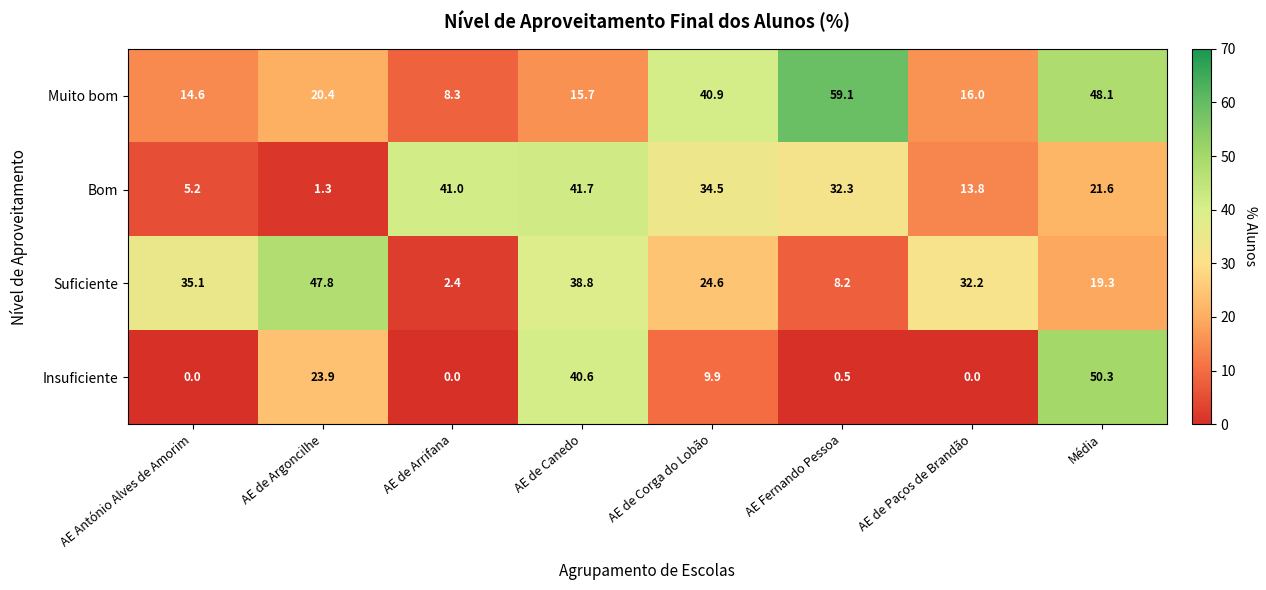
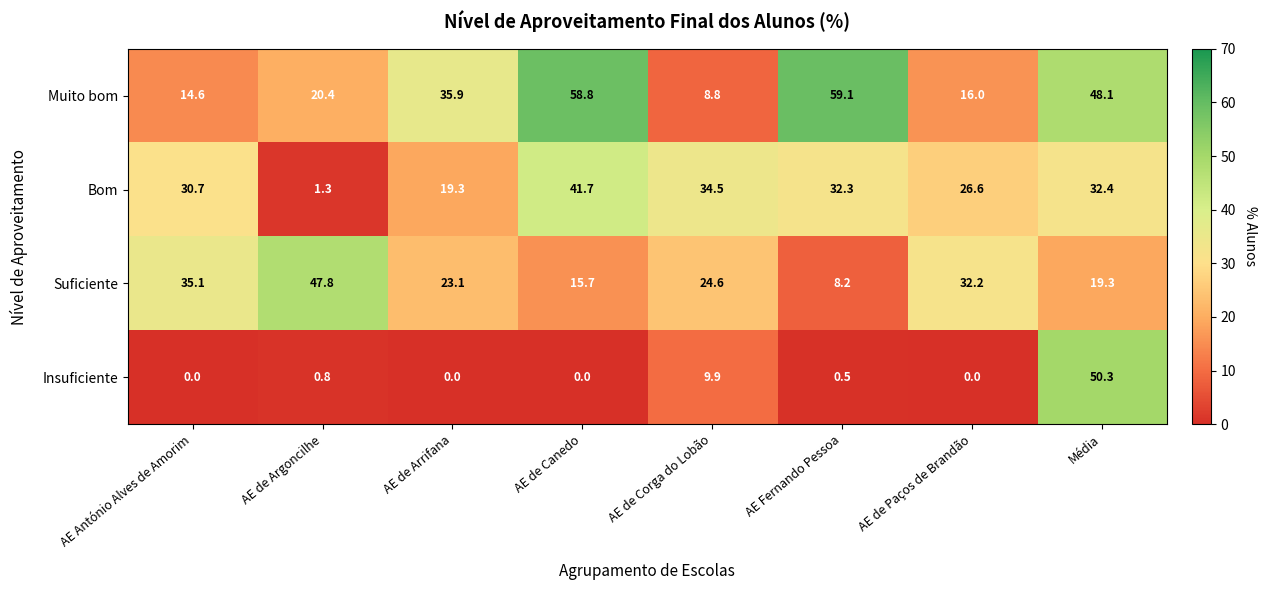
Muito bom, AE de Arrifana: 8.3 -> 35.9
Muito bom, AE de Canedo: 15.7 -> 58.8
Muito bom, AE de Corga do Lobão: 40.9 -> 8.8
Bom, AE António Alves de Amorim: 5.2 -> 30.7
Bom, AE de Arrifana: 41.0 -> 19.3
Bom, AE de Paços de Brandão: 13.8 -> 26.6
Bom, Média: 21.6 -> 32.4
Suficiente, AE de Arrifana: 2.4 -> 23.1
Suficiente, AE de Canedo: 38.8 -> 15.7
Insuficiente, AE de Argoncilhe: 23.9 -> 0.8
Insuficiente, AE de Canedo: 40.6 -> 0.0
